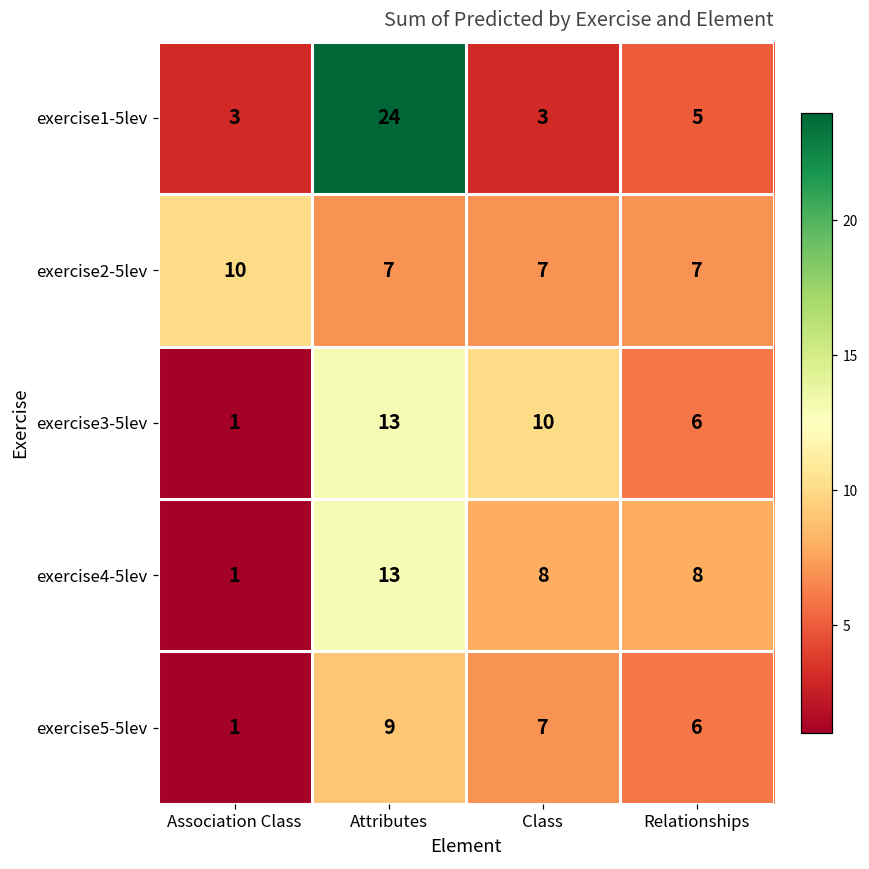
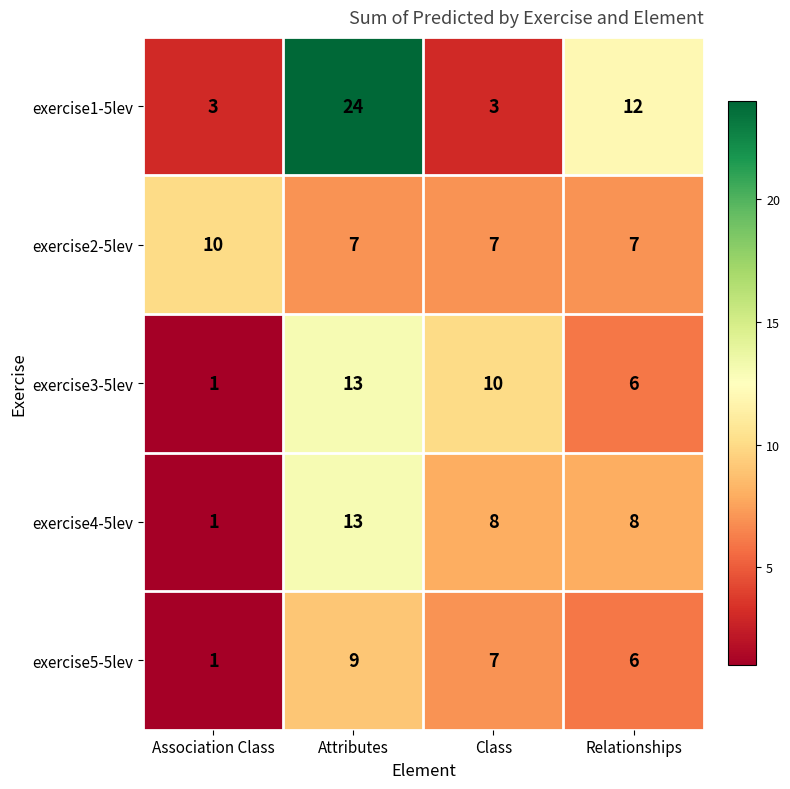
exercise1-5lev, Relationships: 5 -> 12
